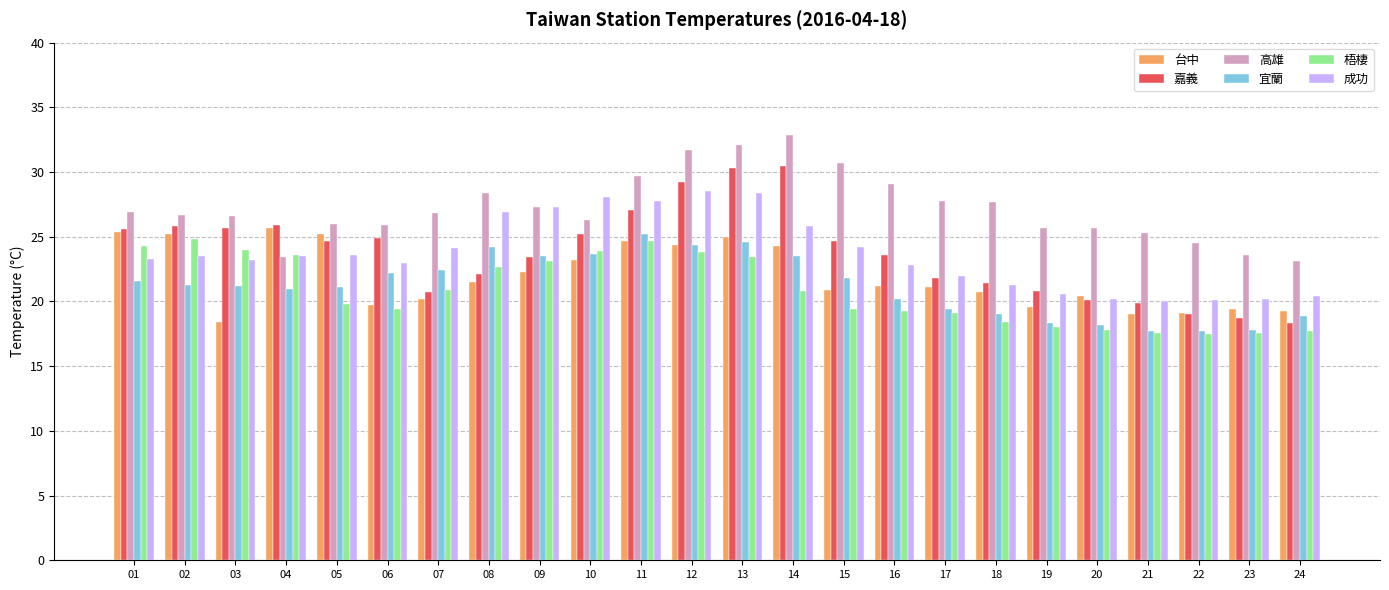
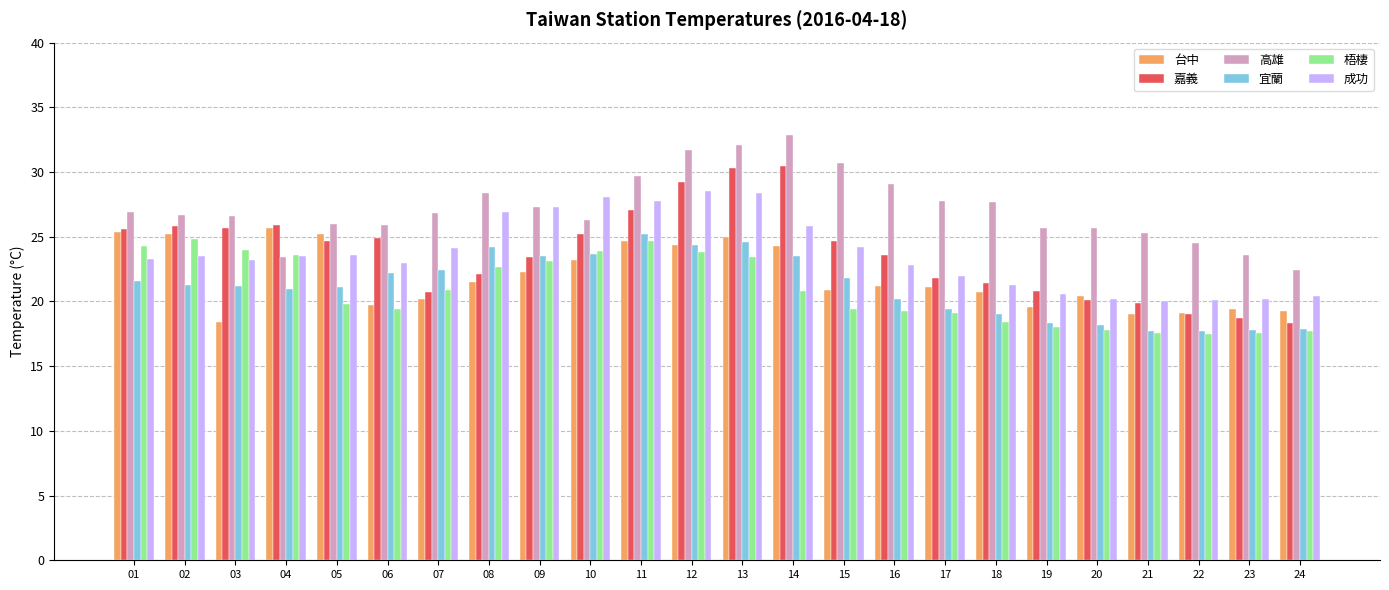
高雄, 24: 23.1 -> 22.4
宜蘭, 24: 18.9 -> 17.9
